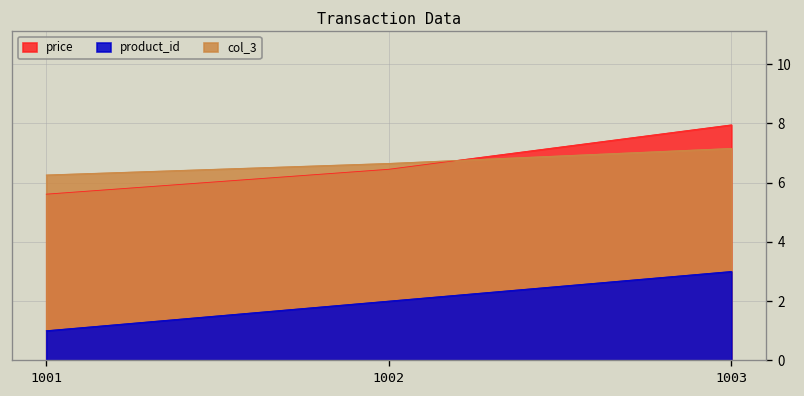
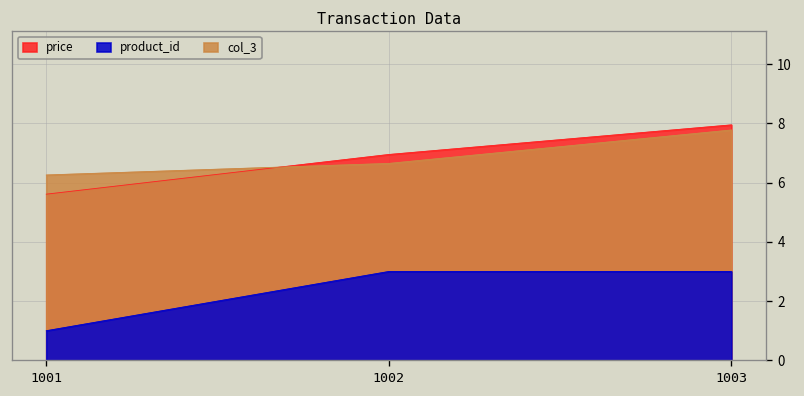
price, 1002: 6.5 -> 7.0
product_id, 1002: 2 -> 3
col_3, 1003: 7.2 -> 7.8
